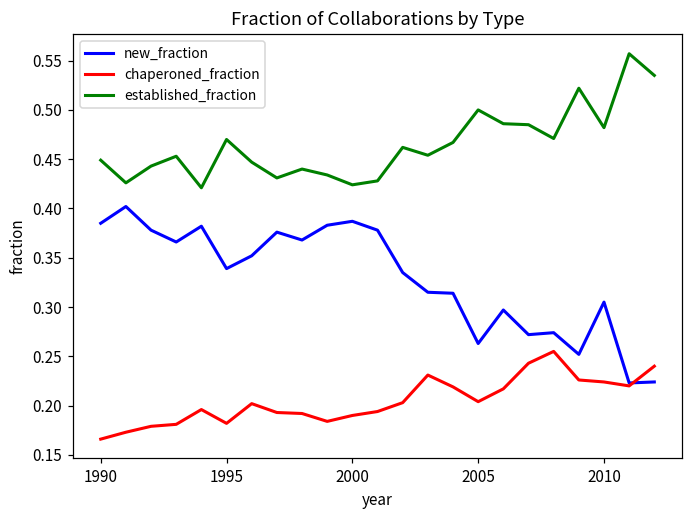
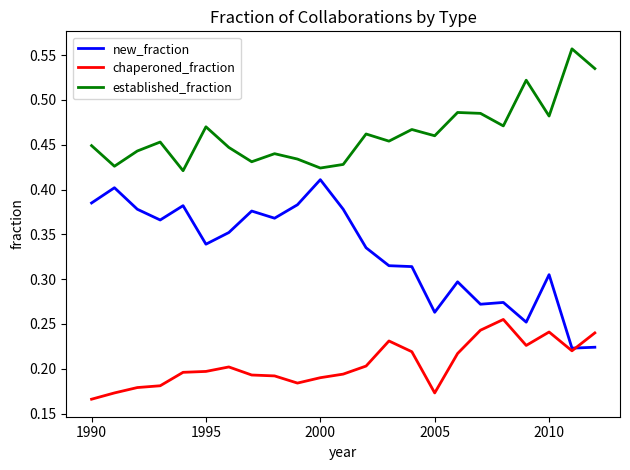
chaperoned_fraction, 1995: 0.18 -> 0.20
new_fraction, 2000: 0.39 -> 0.41
chaperoned_fraction, 2005: 0.20 -> 0.17
established_fraction, 2005: 0.50 -> 0.46
chaperoned_fraction, 2010: 0.22 -> 0.24
